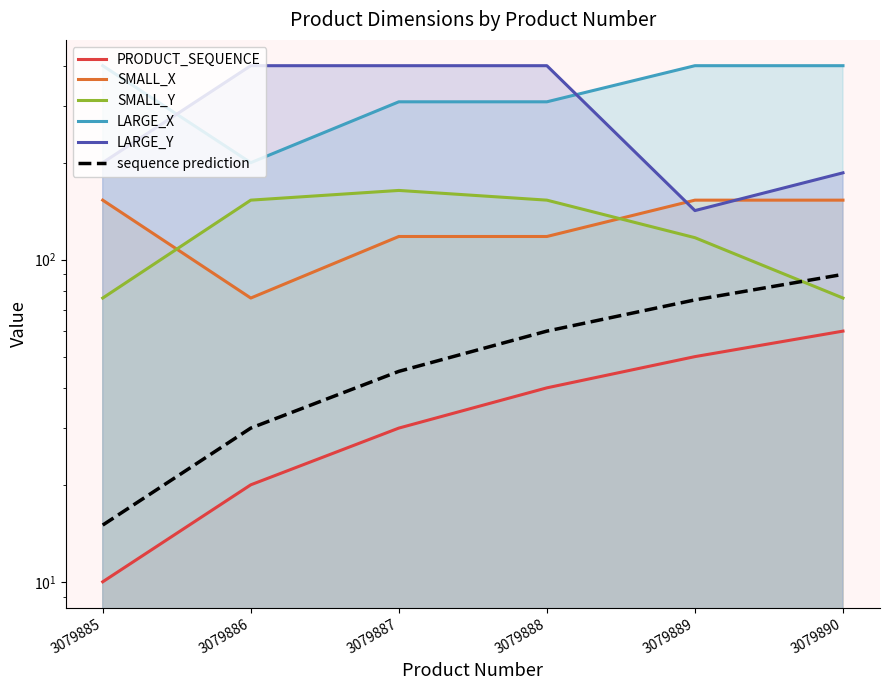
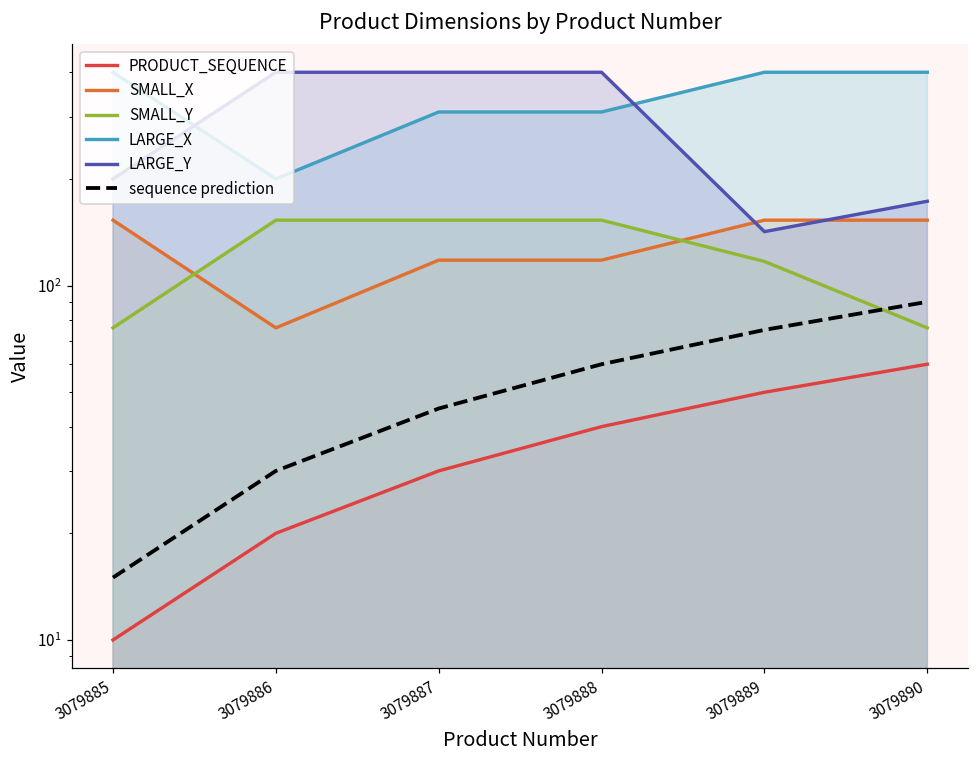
SMALL_Y, 3079887: 160 -> 150
LARGE_Y, 3079890: 190 -> 170
